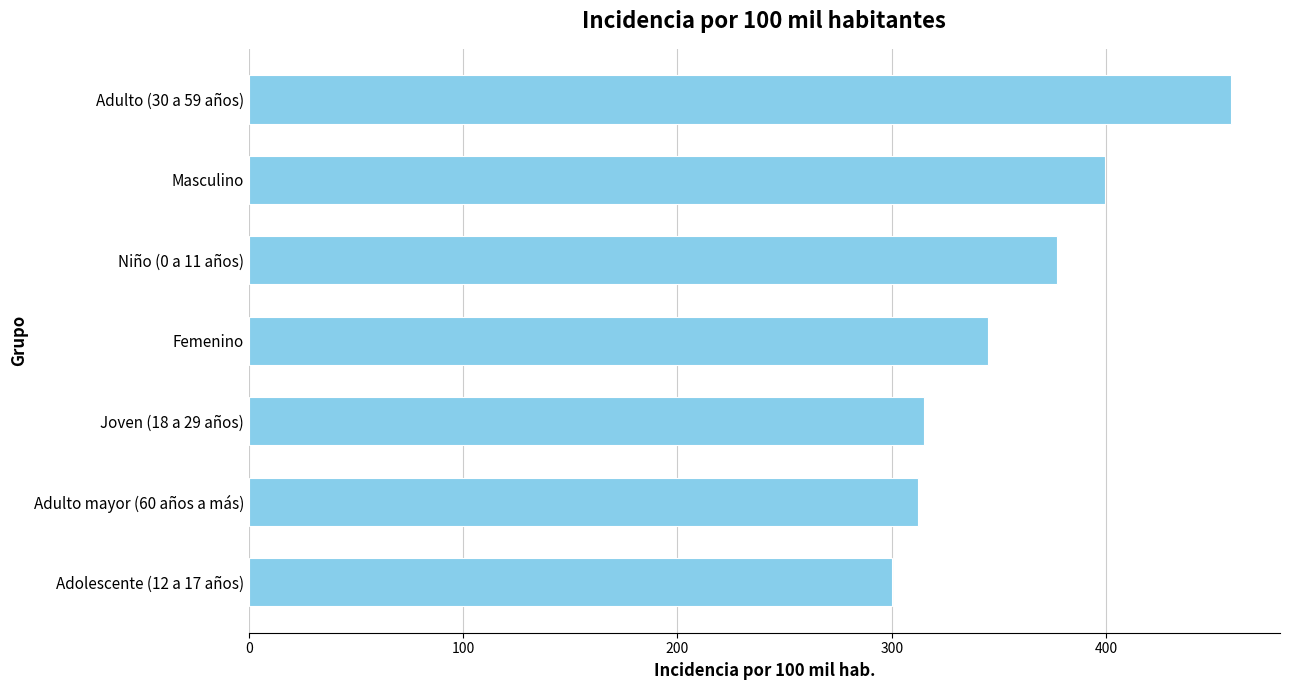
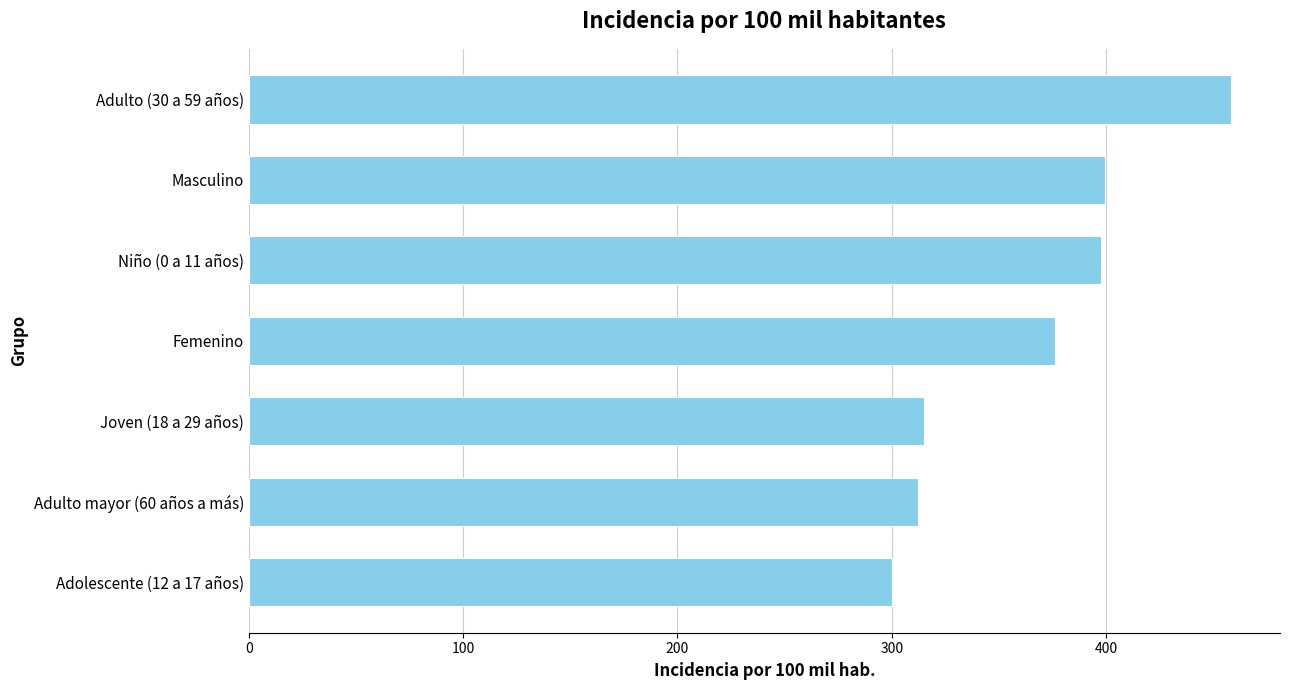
Niño (0 a 11 años): 377 -> 397
Femenino: 345 -> 376
